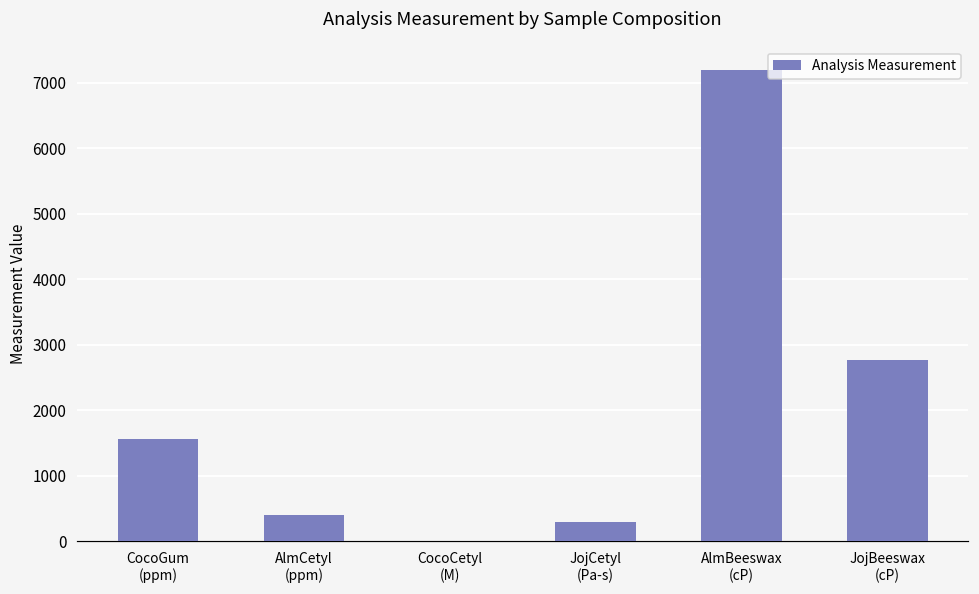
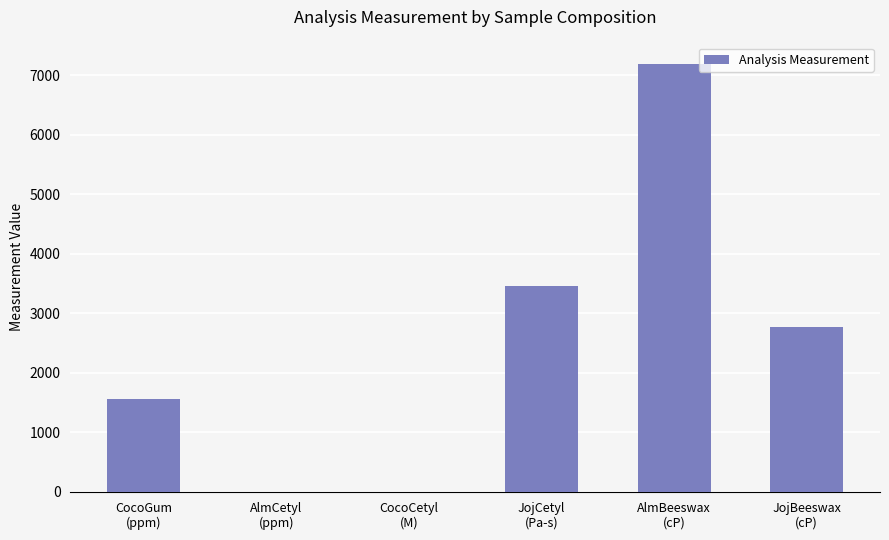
AlmCetyl (ppm): 400 -> 0
JojCetyl (Pa-s): 300 -> 3500
